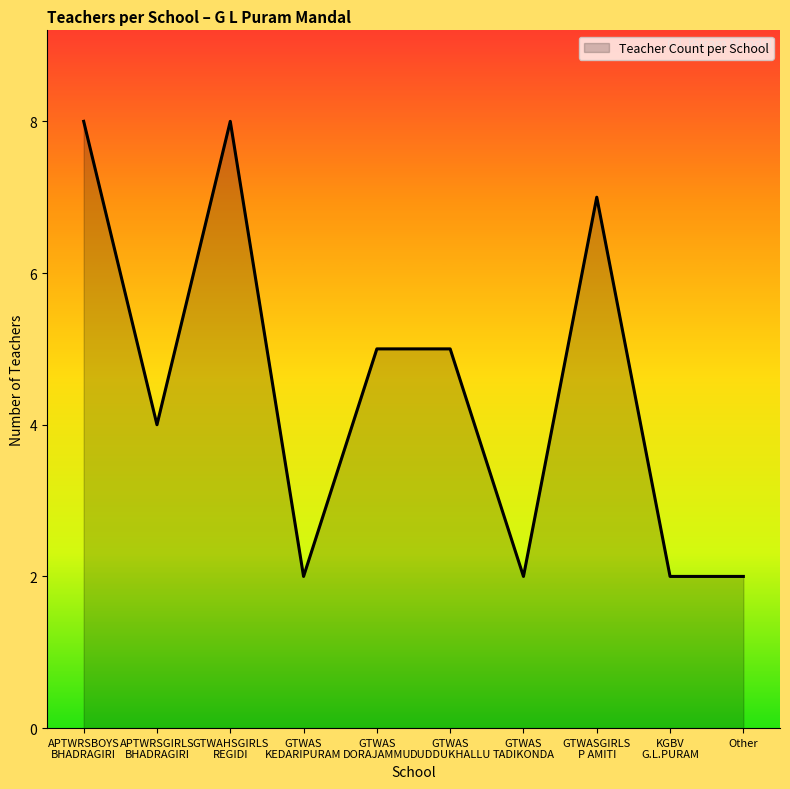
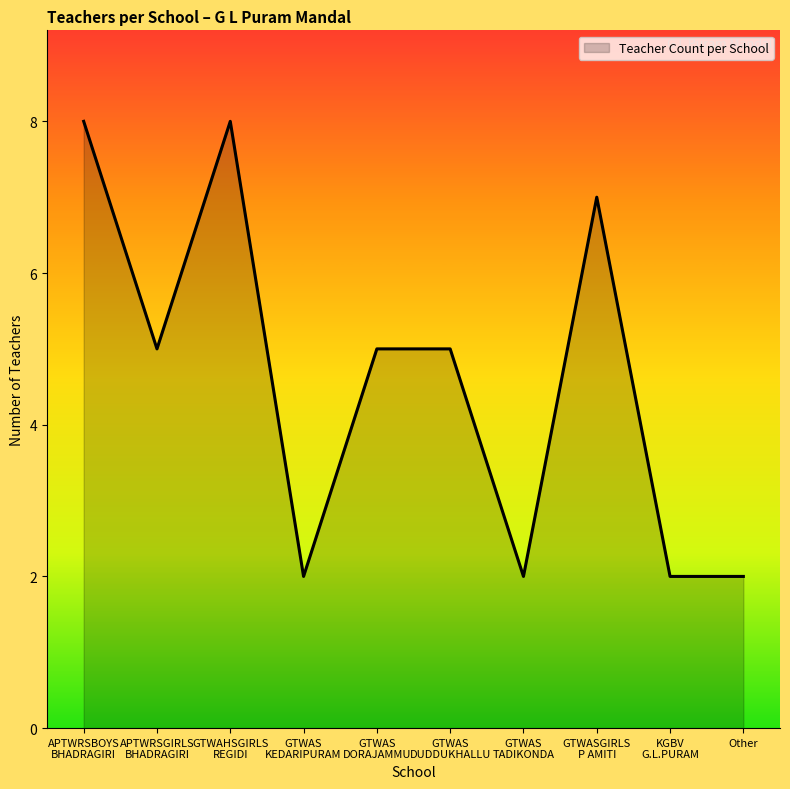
APTWRSGIRLS BHADRAGIRI: 4 -> 5
